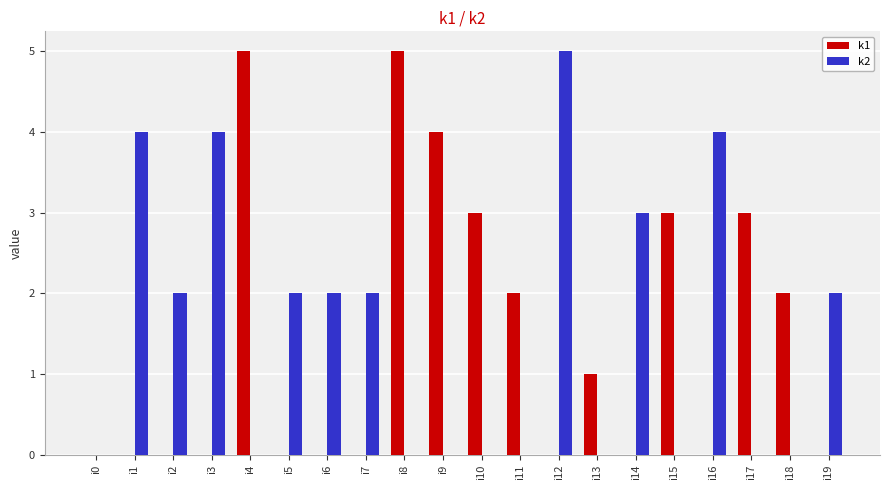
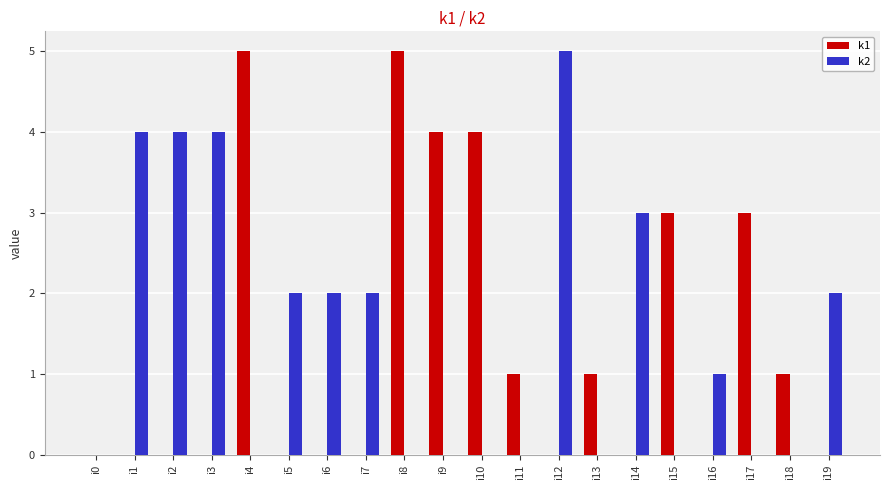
k2, i2: 2 -> 4
k1, i10: 3 -> 4
k1, i11: 2 -> 1
k2, i16: 4 -> 1
k1, i18: 2 -> 1
